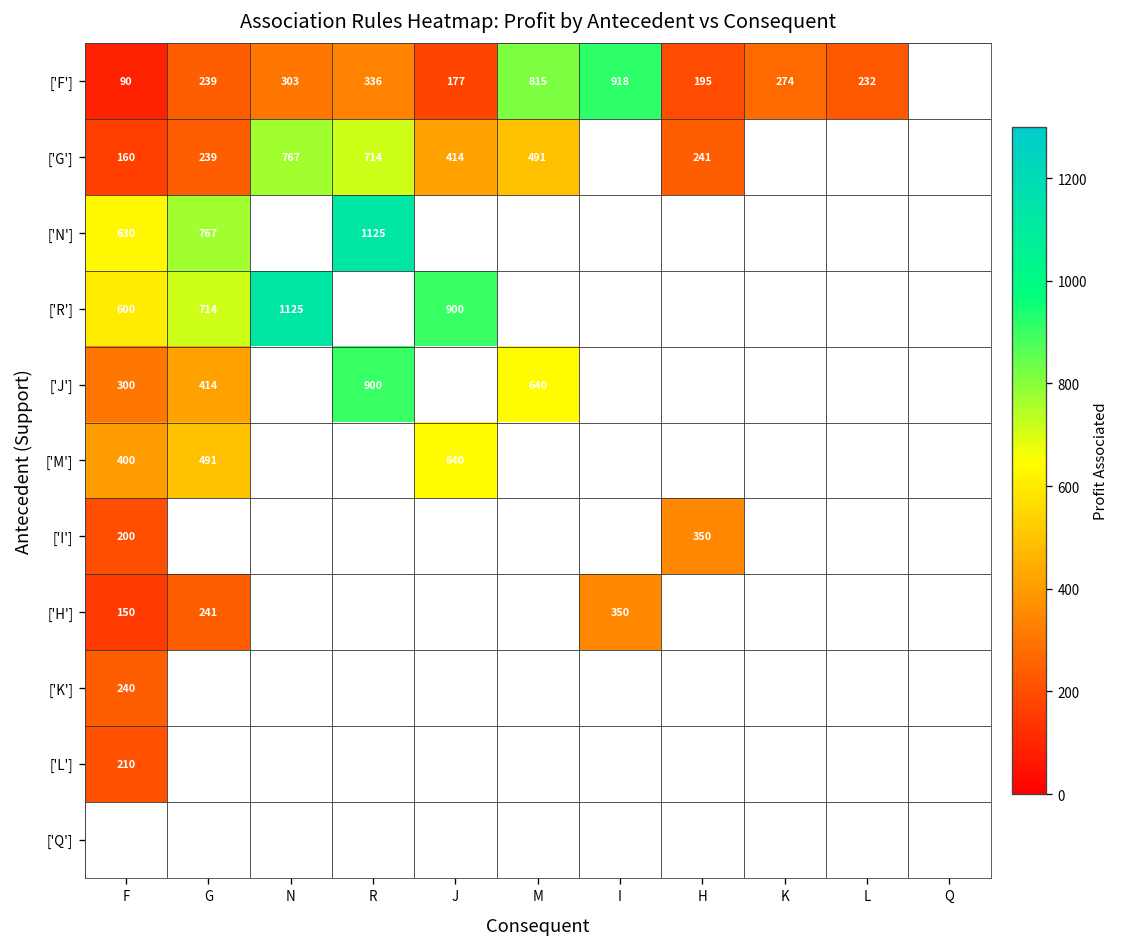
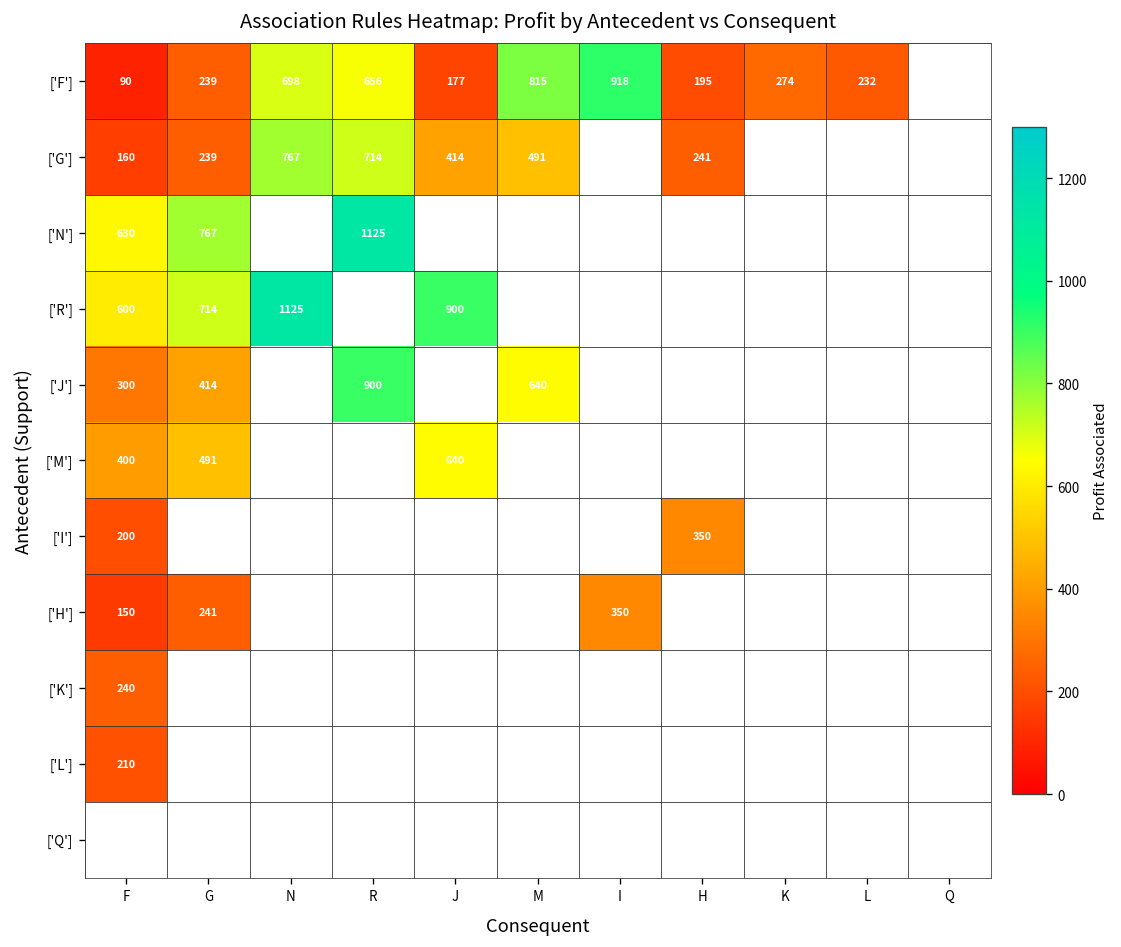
['F'], N: 303 -> 698
['F'], R: 336 -> 656
